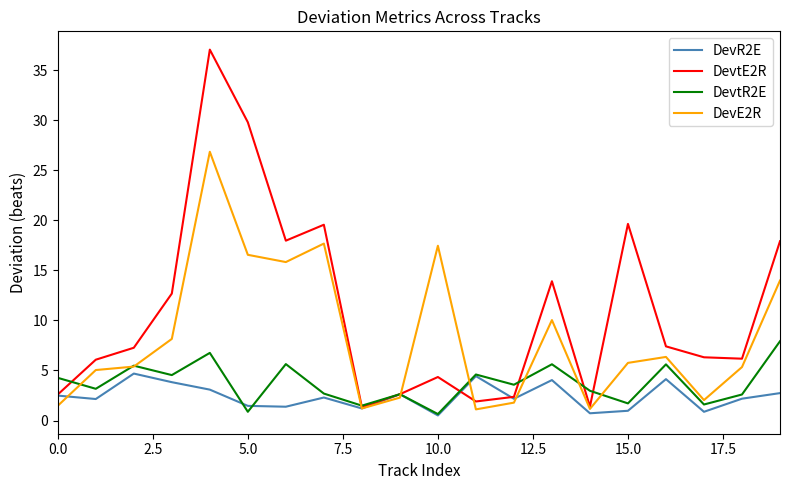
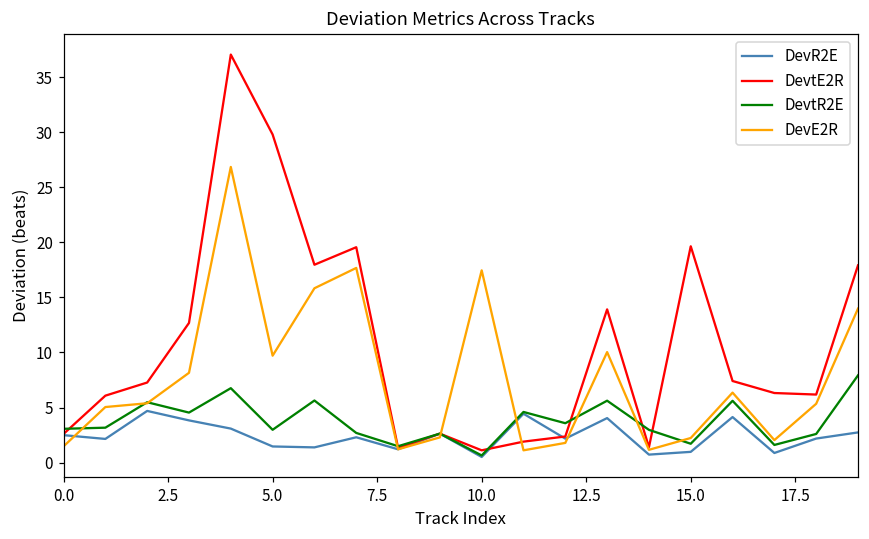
DevtR2E, 0.0: 4.3 -> 3.1
DevtR2E, 5.0: 0.9 -> 3.0
DevE2R, 5.0: 16.5 -> 9.7
DevtE2R, 10.0: 4.3 -> 1.1
DevE2R, 15.0: 5.8 -> 2.2
